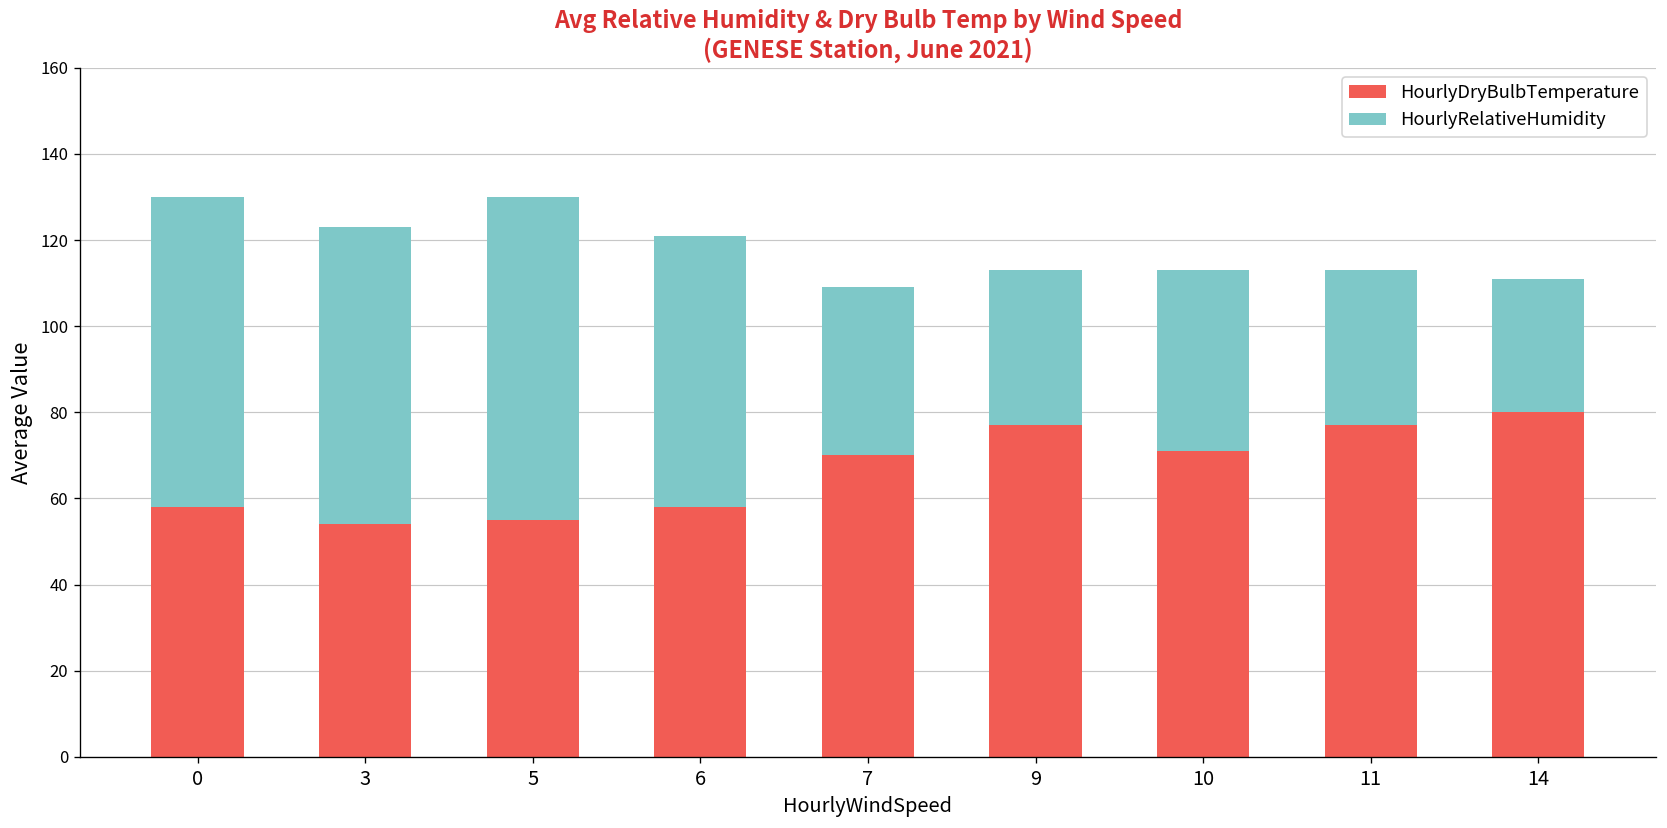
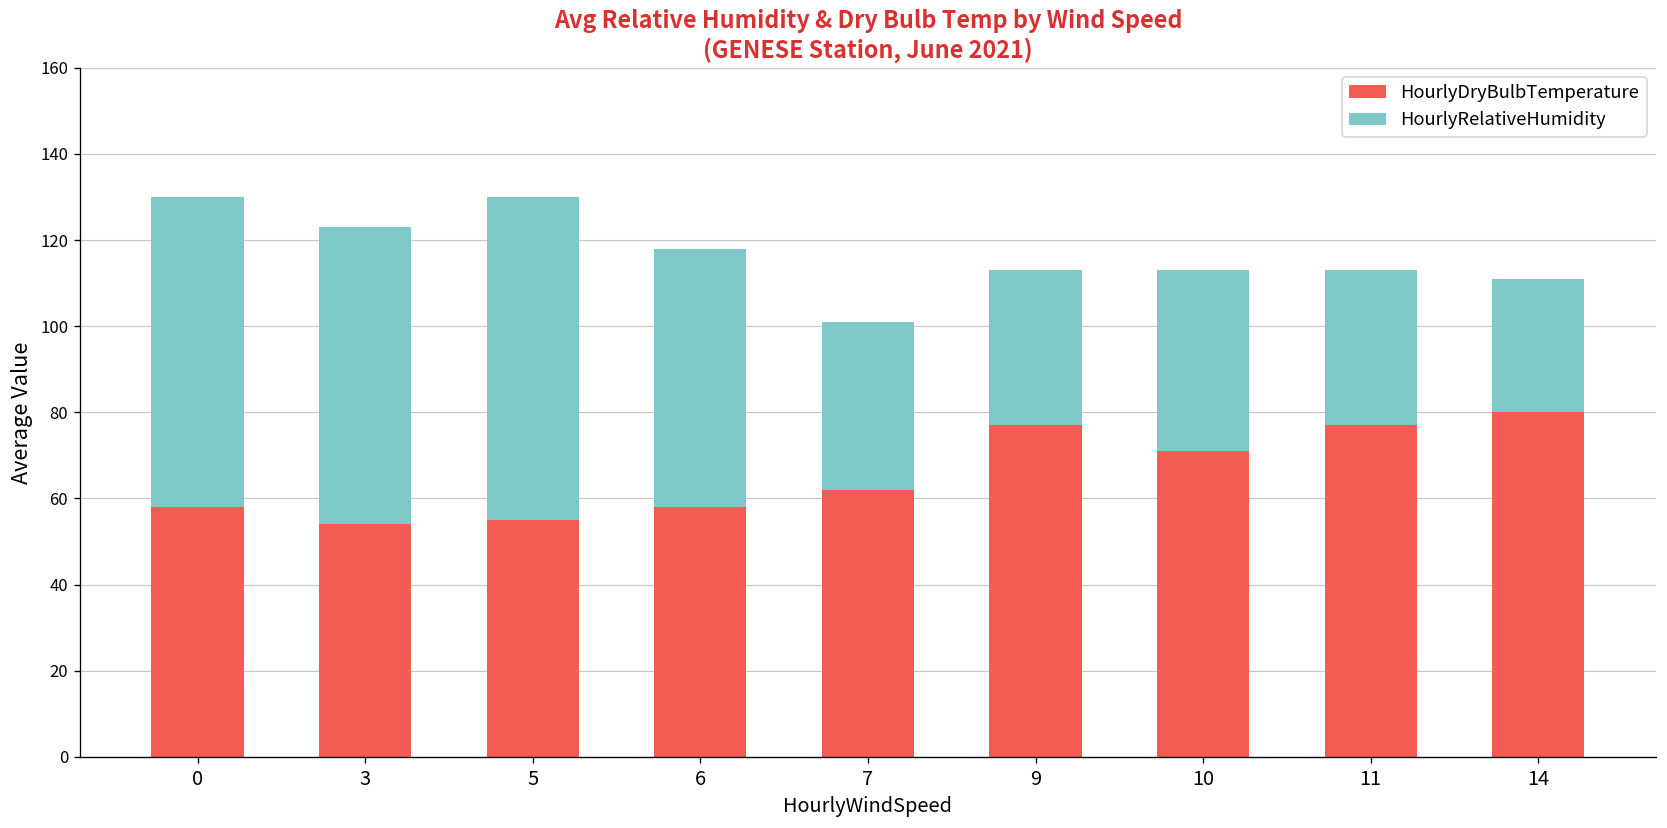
HourlyRelativeHumidity, 6: 63 -> 60
HourlyDryBulbTemperature, 7: 70 -> 62
